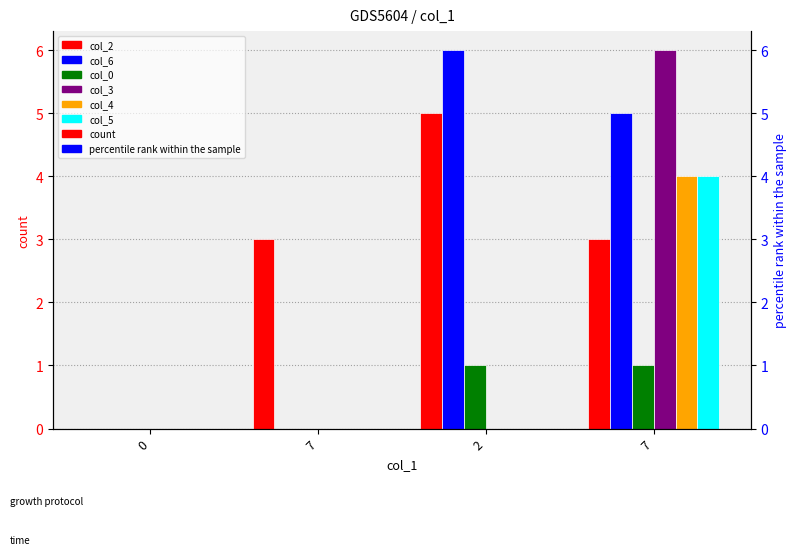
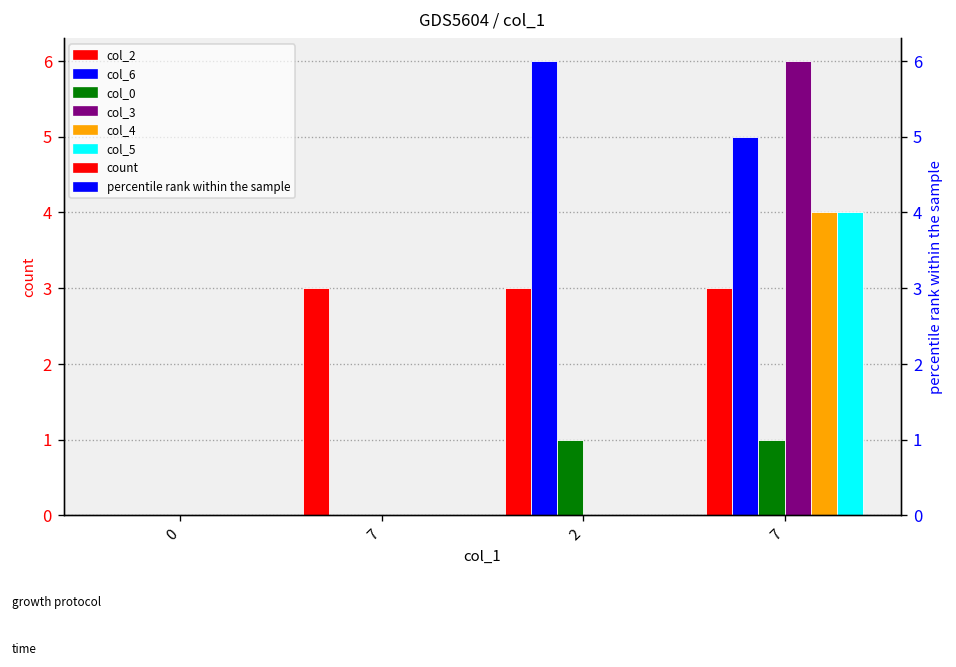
col_2, 2: 5 -> 3
